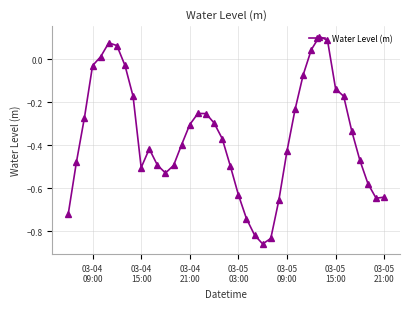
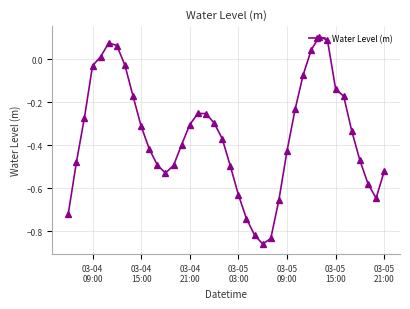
03-04 15:00: -0.50 -> -0.31
03-05 21:00: -0.64 -> -0.52
